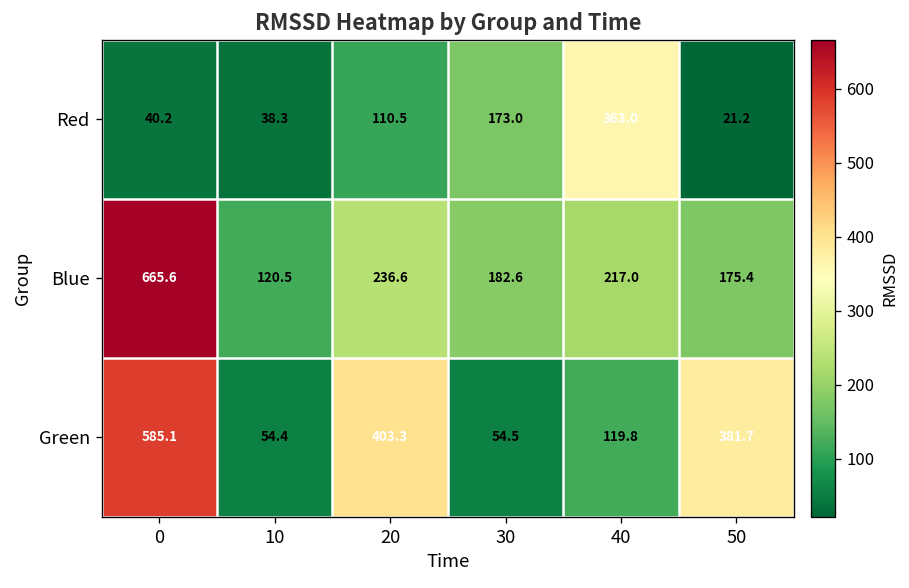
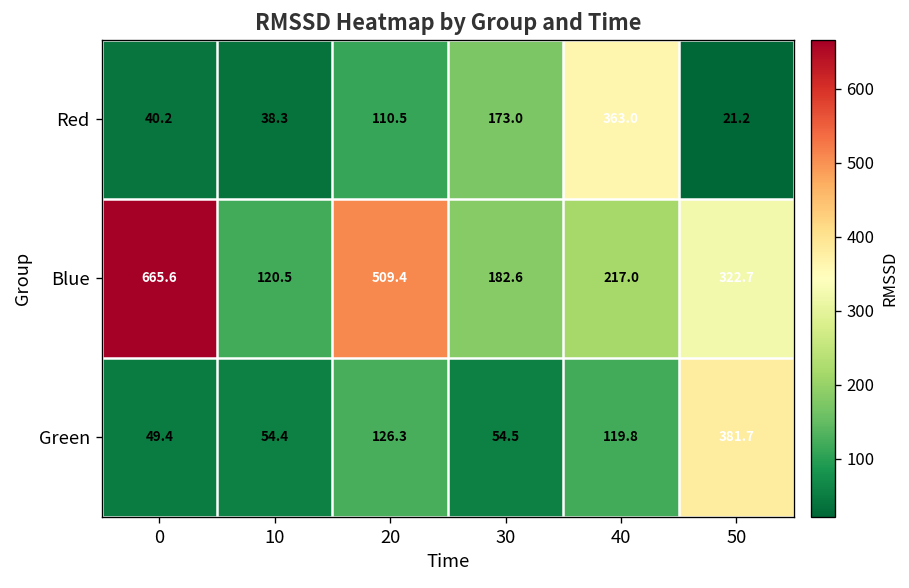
Blue, 20: 236.6 -> 509.4
Blue, 50: 175.4 -> 322.7
Green, 0: 585.1 -> 49.4
Green, 20: 403.3 -> 126.3
